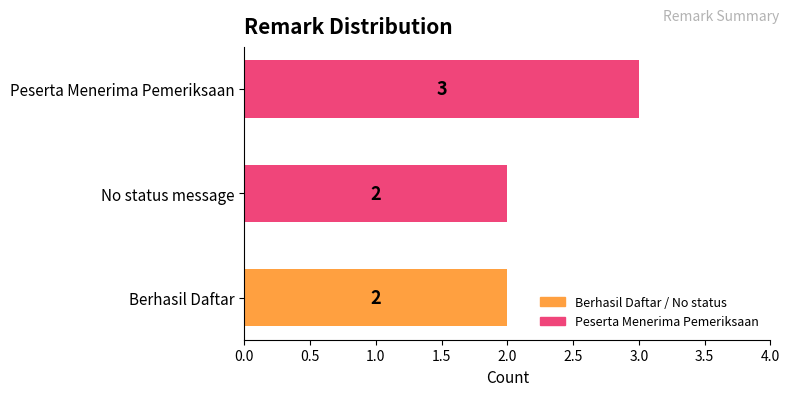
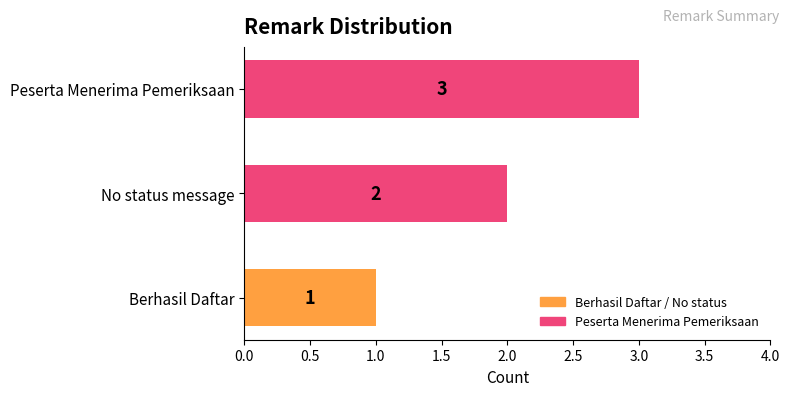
Berhasil Daftar: 2 -> 1
